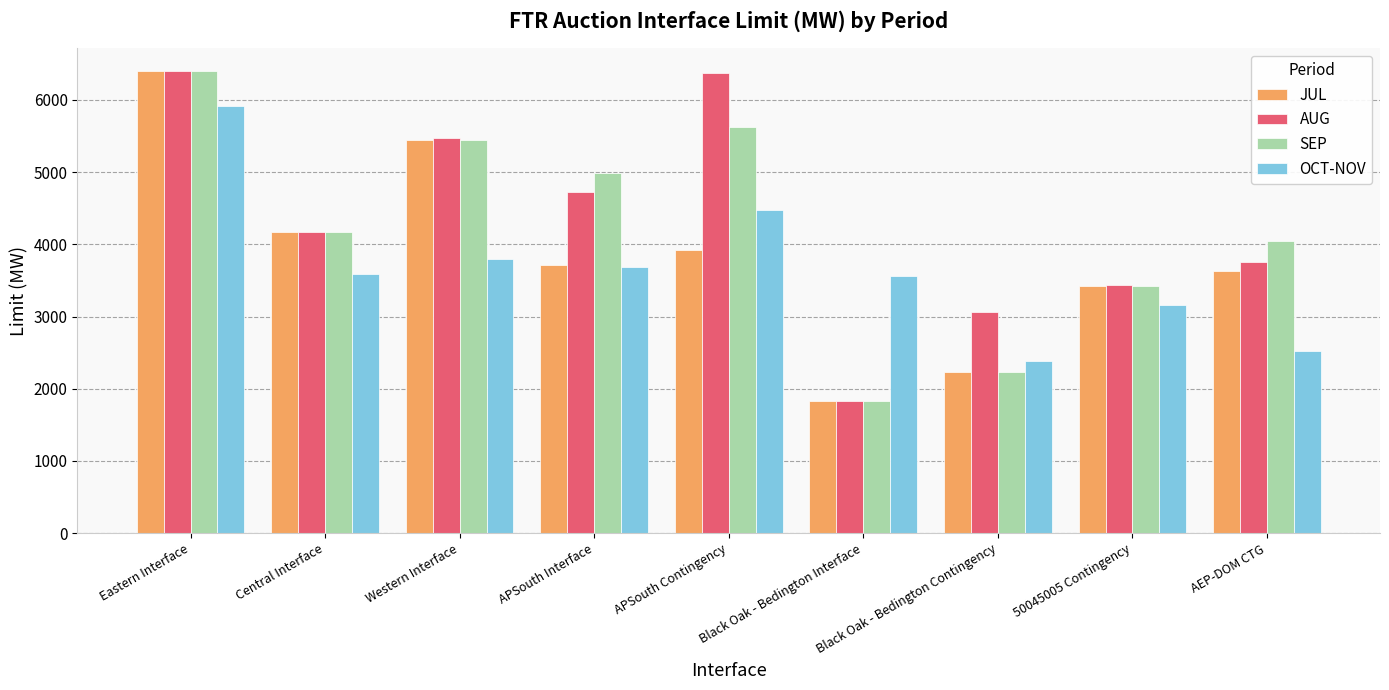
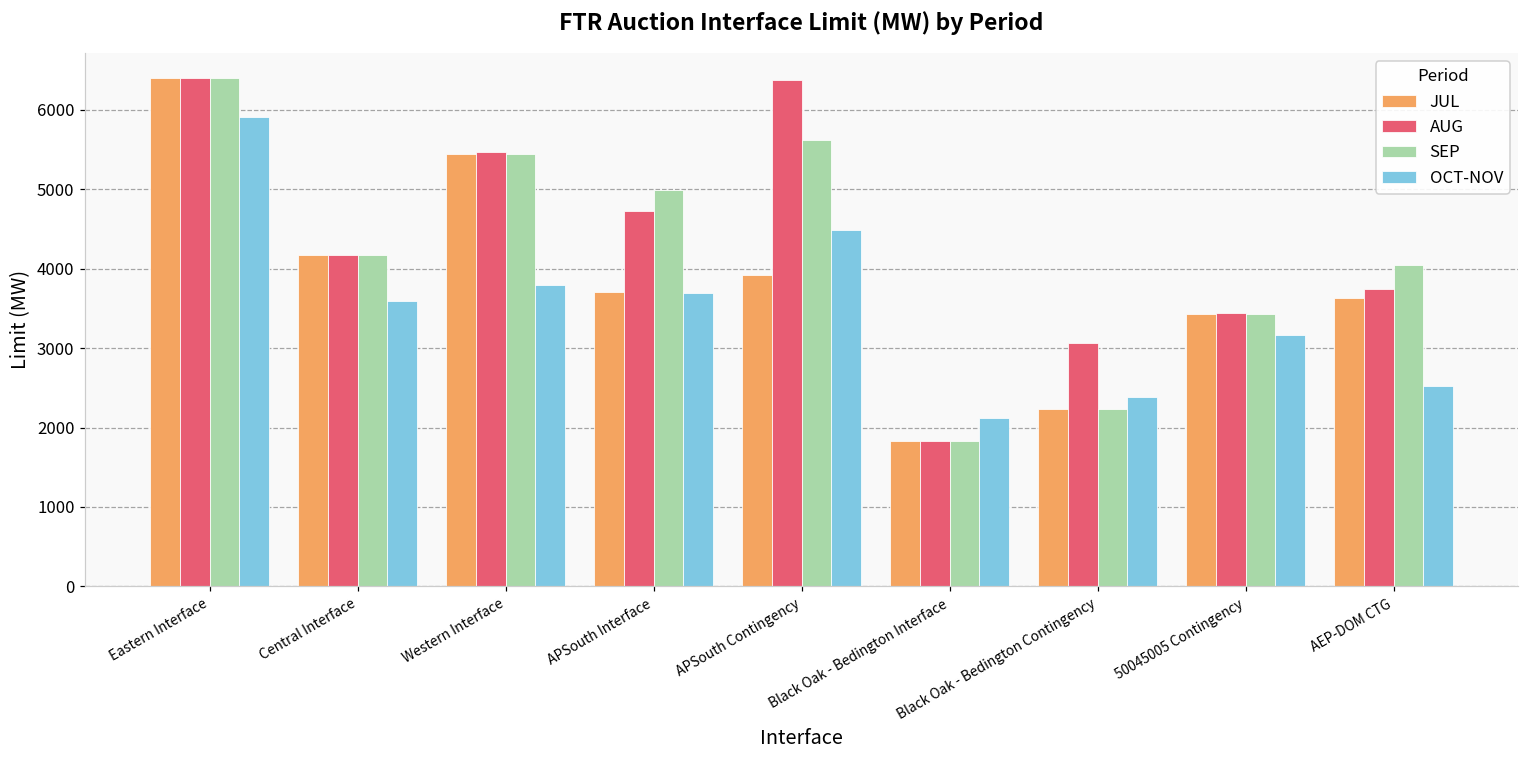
OCT-NOV, Black Oak - Bedington Interface: 3600 -> 2100
